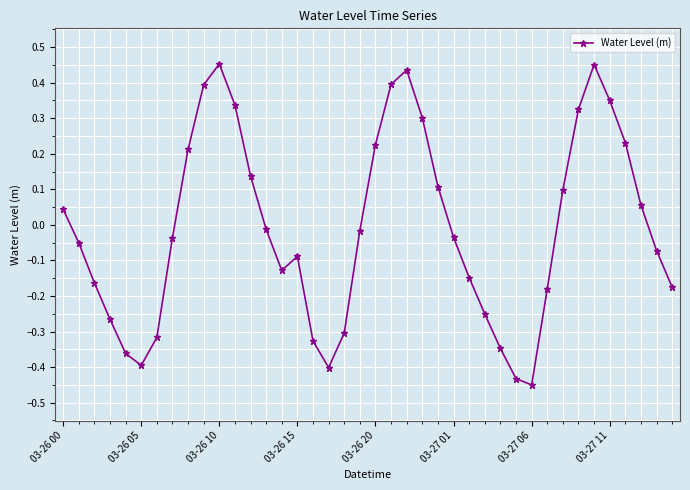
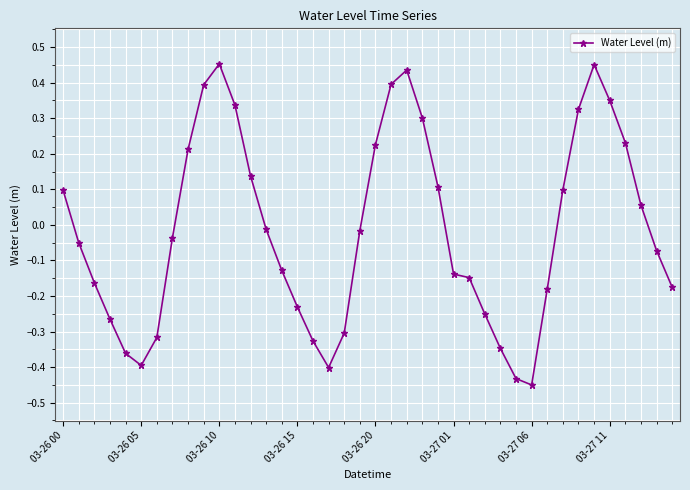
03-26 00: 0.04 -> 0.10
03-26 15: -0.09 -> -0.23
03-27 01: -0.04 -> -0.14
